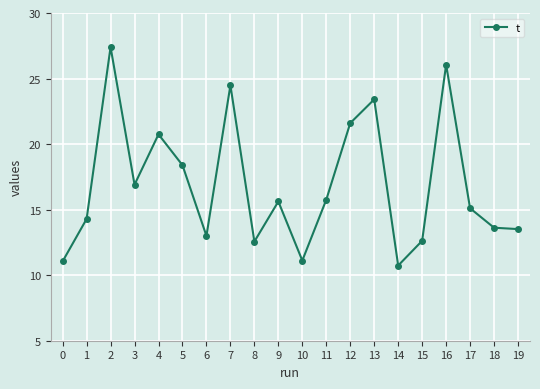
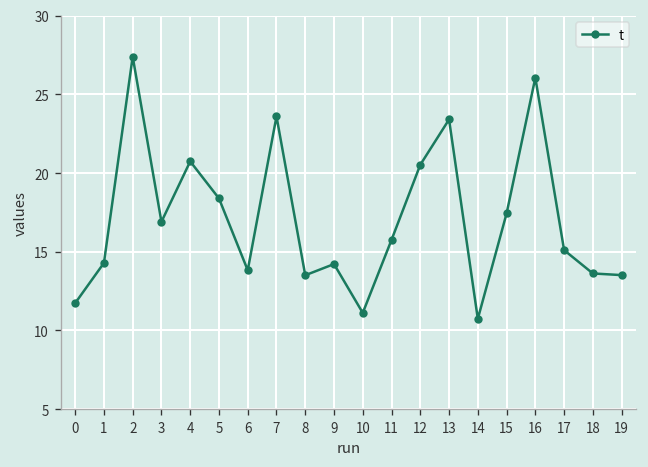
0: 11.1 -> 11.7
6: 13.0 -> 13.8
7: 24.5 -> 23.6
8: 12.6 -> 13.5
9: 15.6 -> 14.2
12: 21.6 -> 20.5
15: 12.6 -> 17.4
